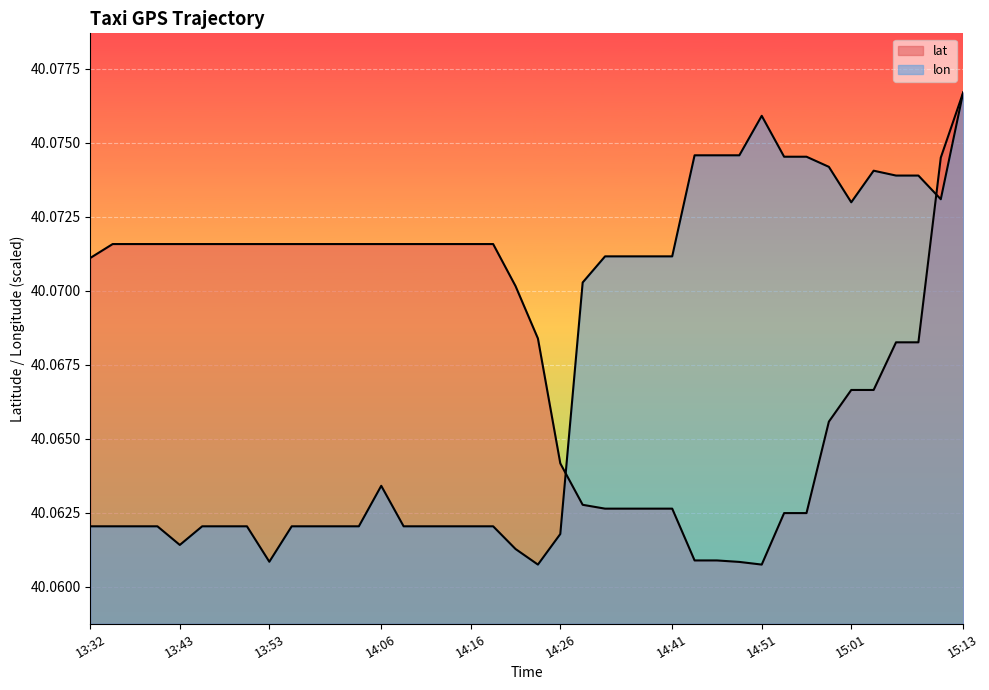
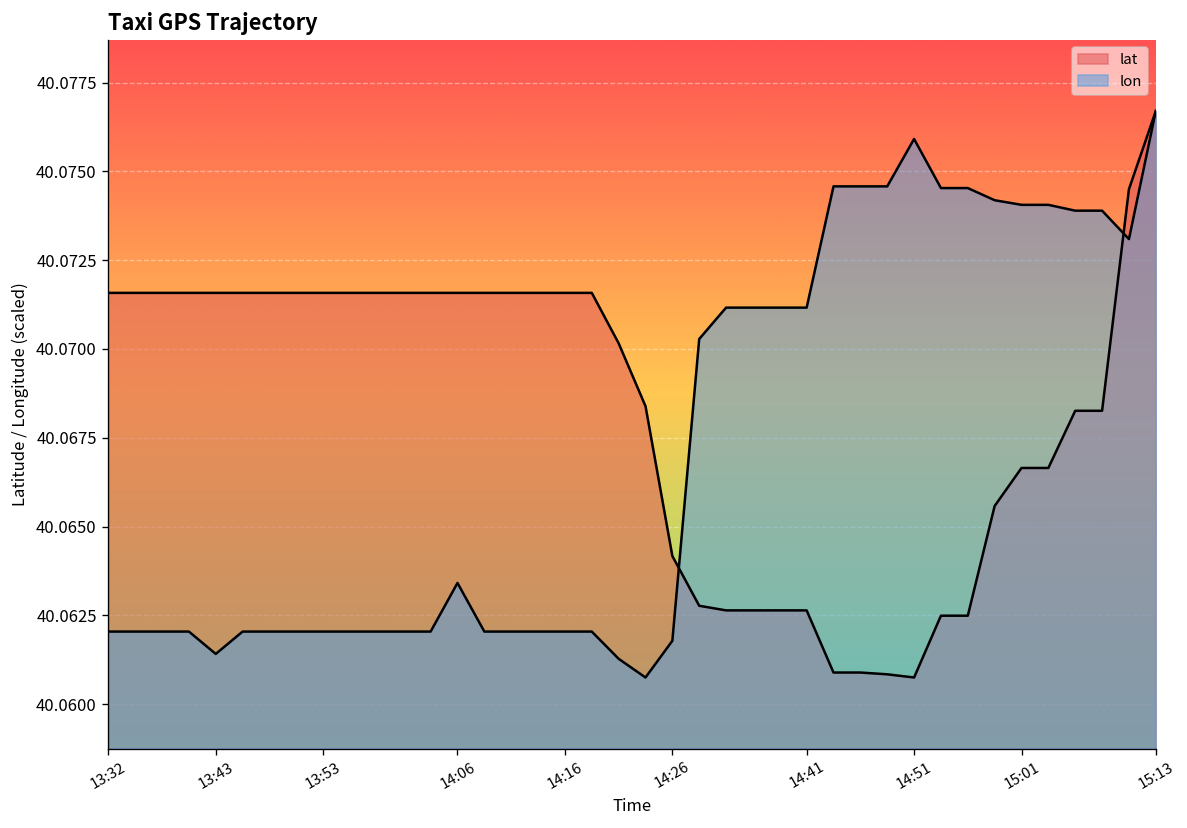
lat, 13:32: 40.0711 -> 40.0716
lon, 13:53: 40.0608 -> 40.0620
lon, 15:01: 40.0730 -> 40.0741
